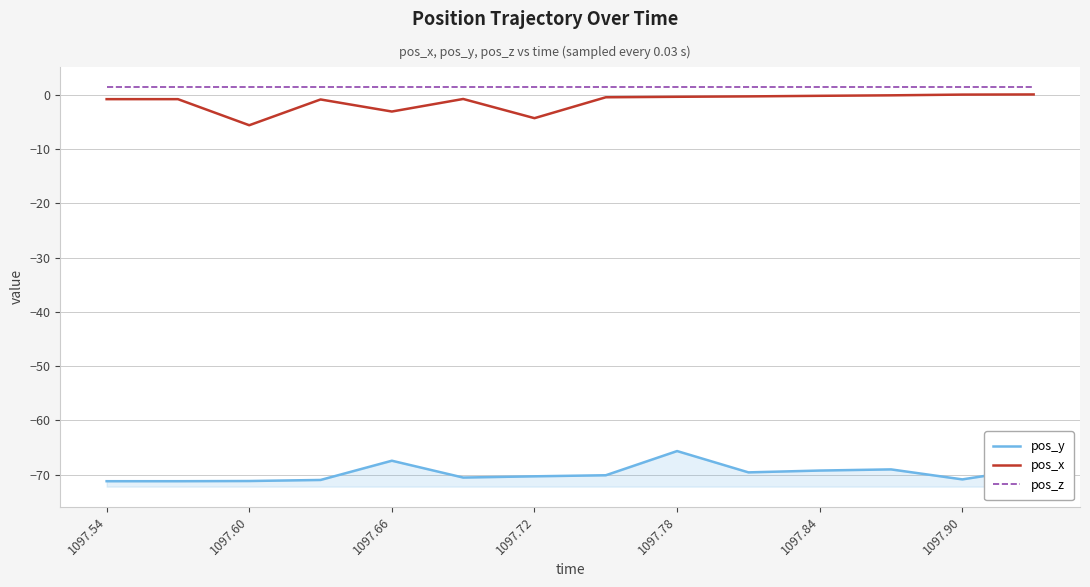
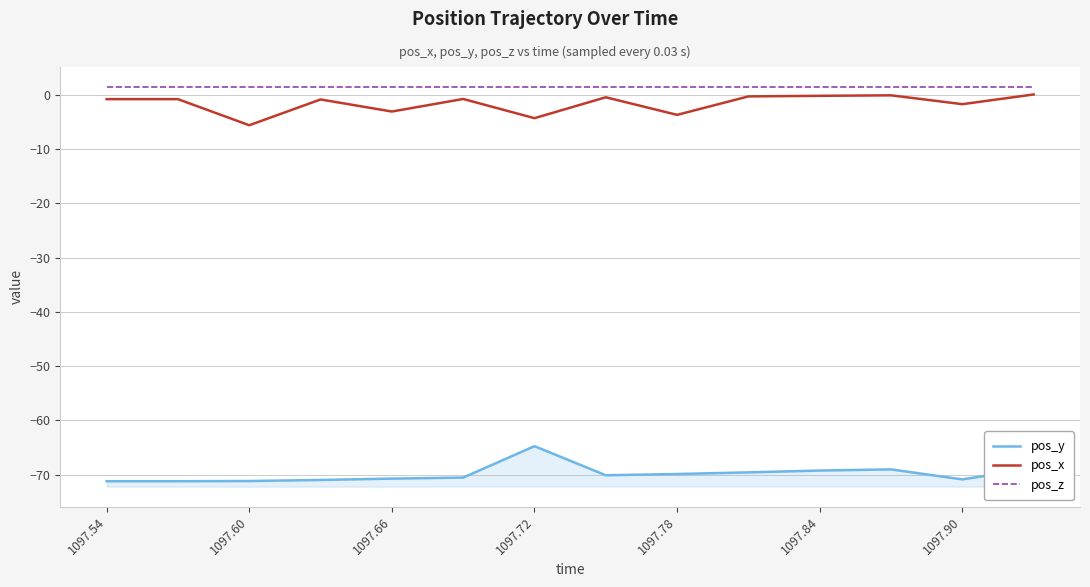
pos_y, 1097.66: -67 -> -71
pos_y, 1097.72: -70 -> -65
pos_y, 1097.78: -66 -> -70
pos_x, 1097.78: 0 -> -4
pos_x, 1097.90: 0 -> -2
